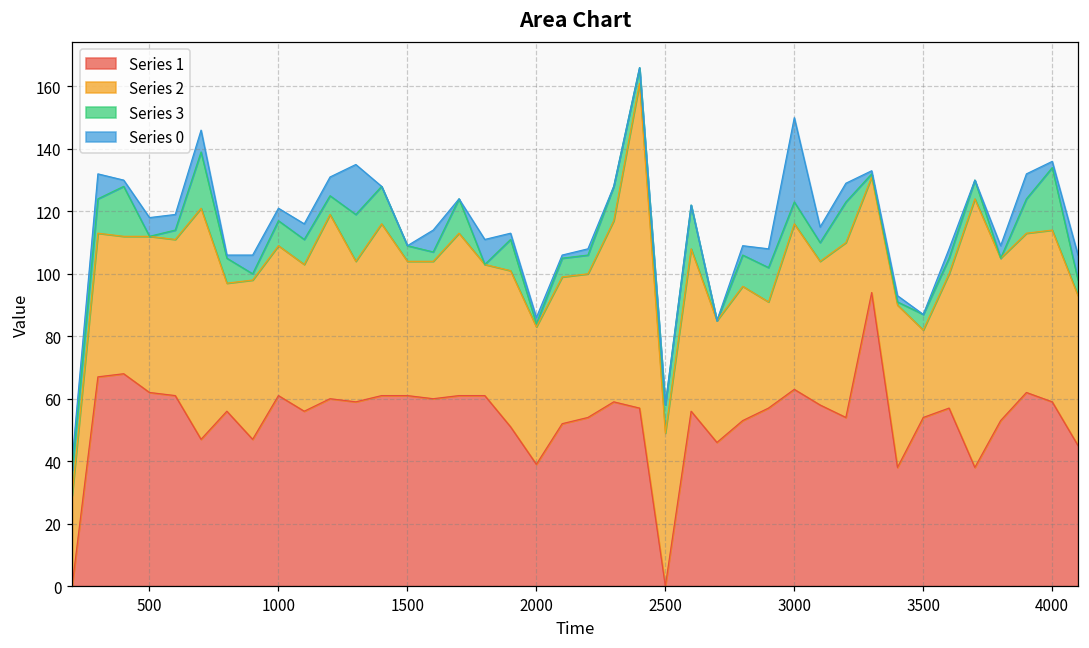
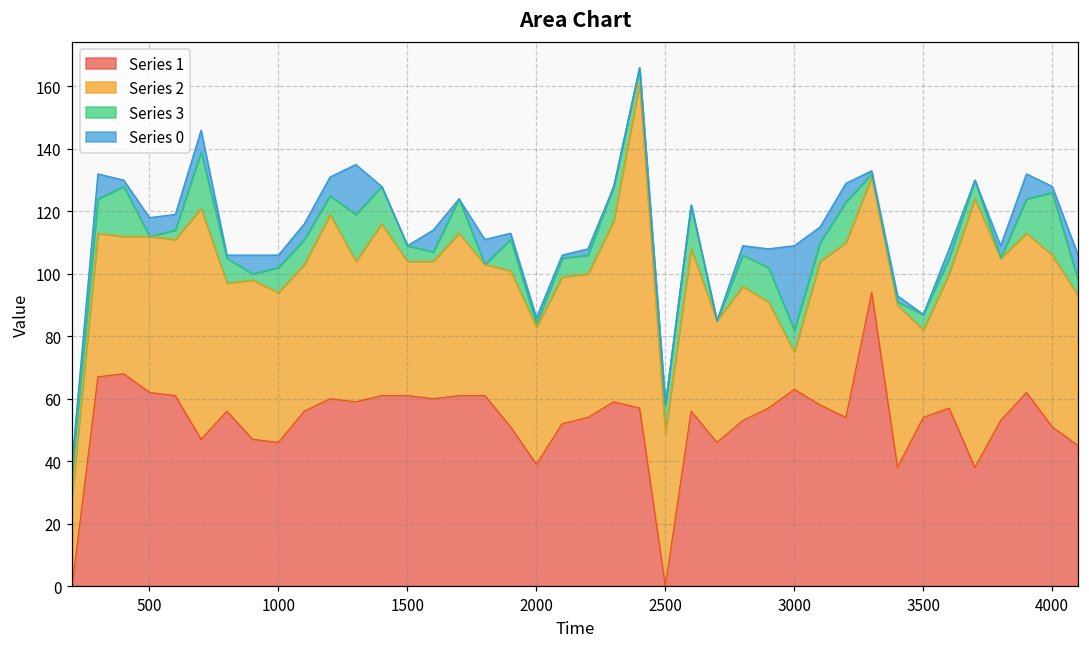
Series 1, 1000: 61 -> 46
Series 2, 3000: 53 -> 12
Series 1, 4000: 59 -> 51
